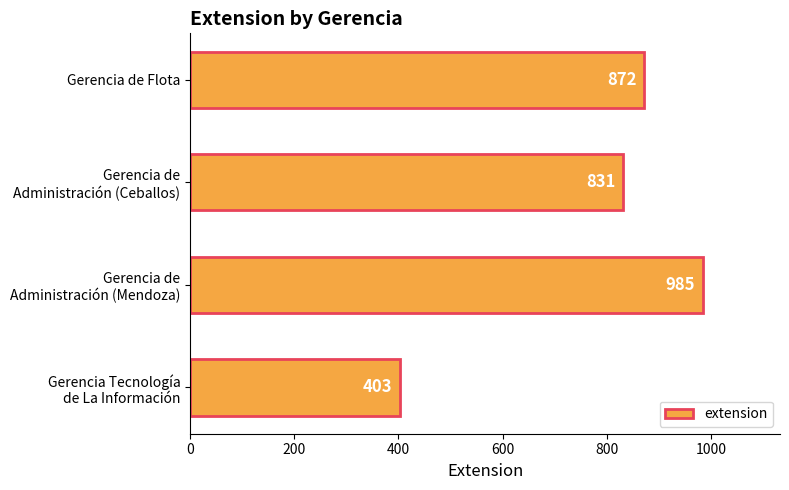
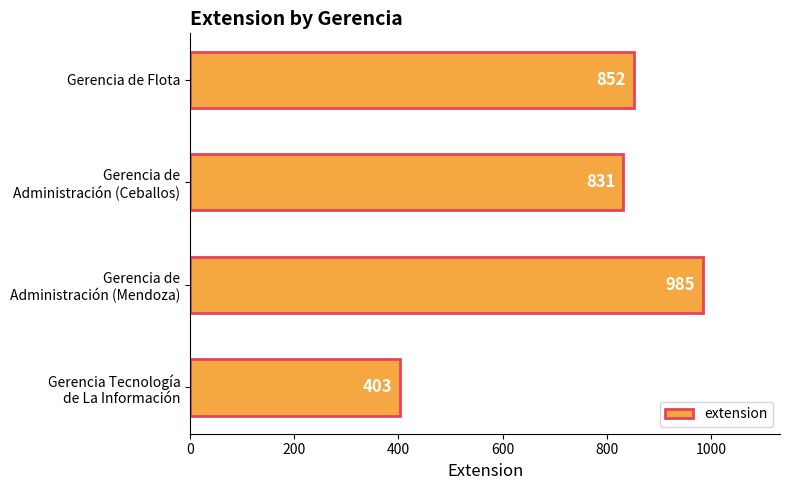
Gerencia de Flota: 872 -> 852
